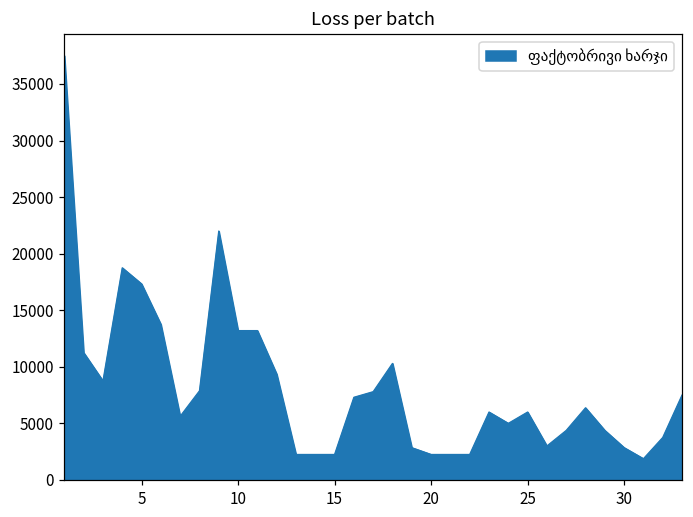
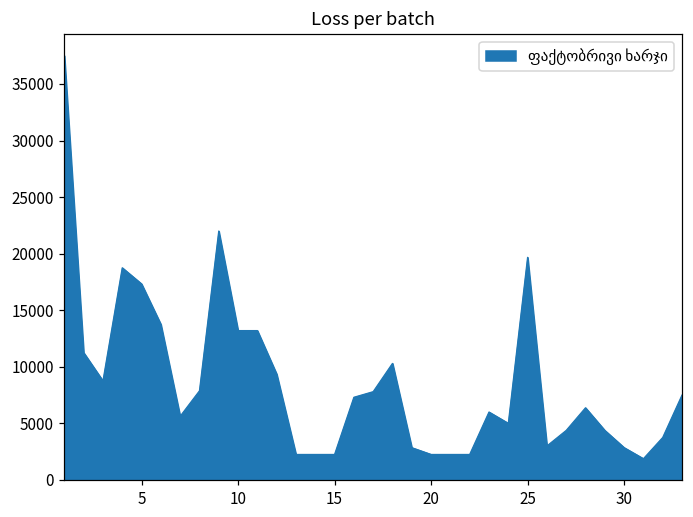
25: 6000 -> 19700
